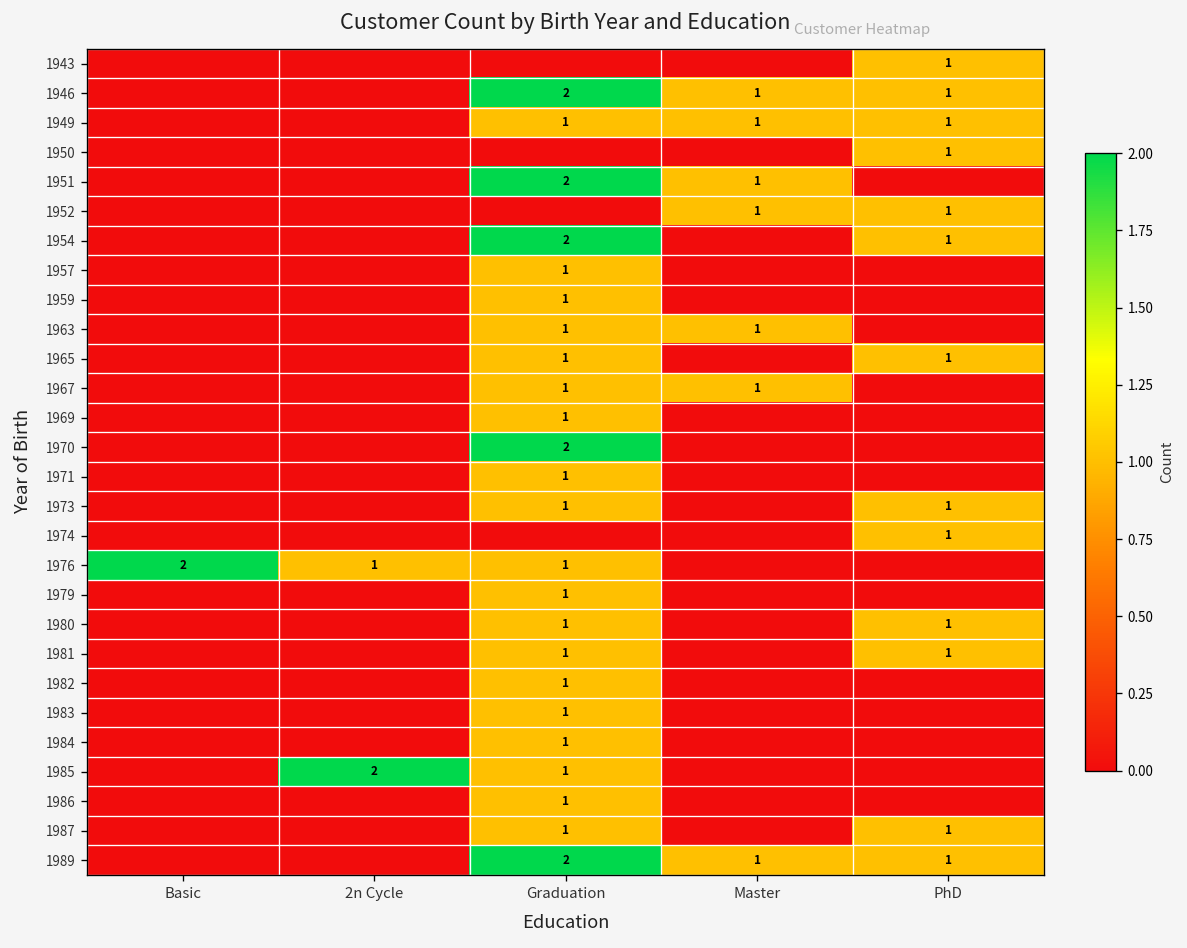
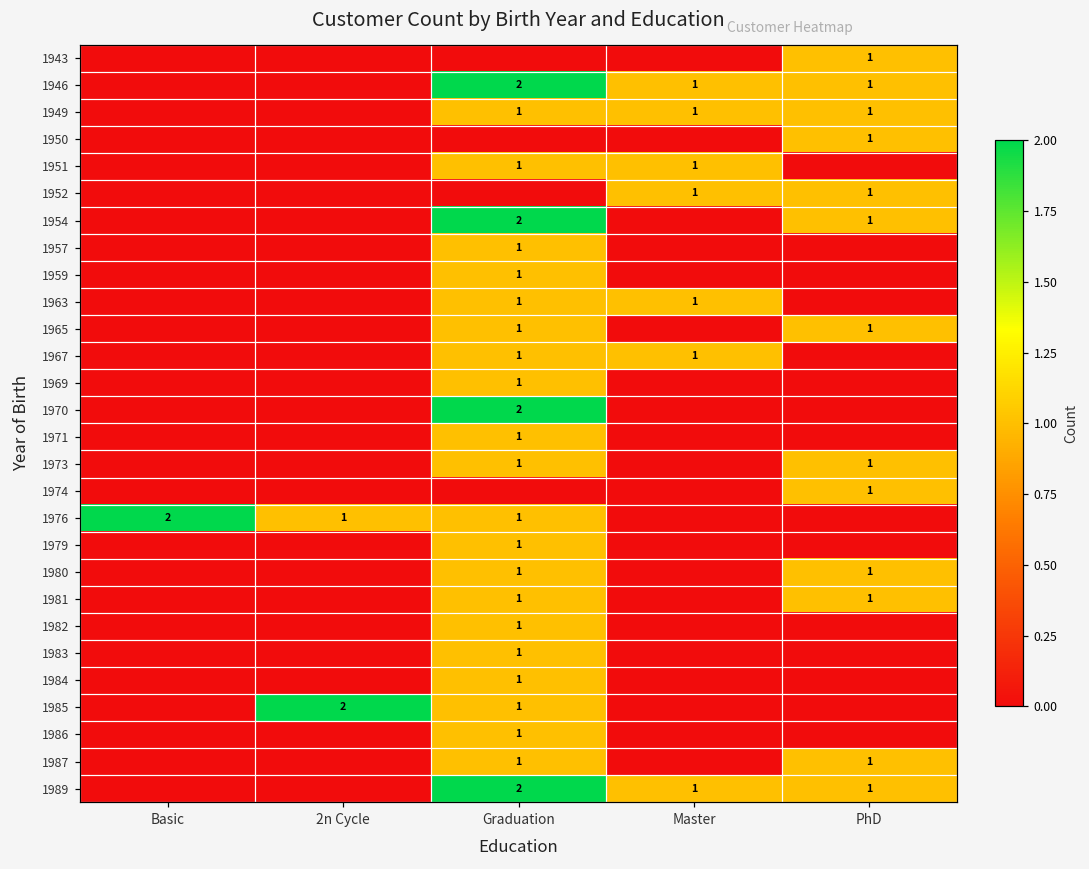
1951, Graduation: 2 -> 1
